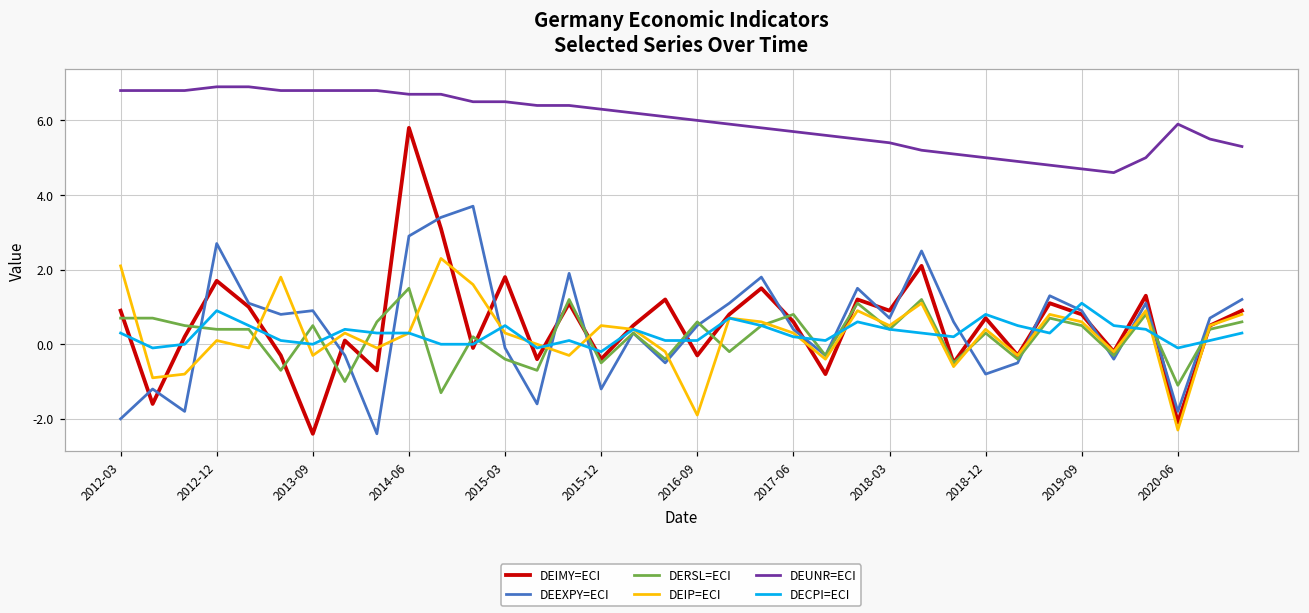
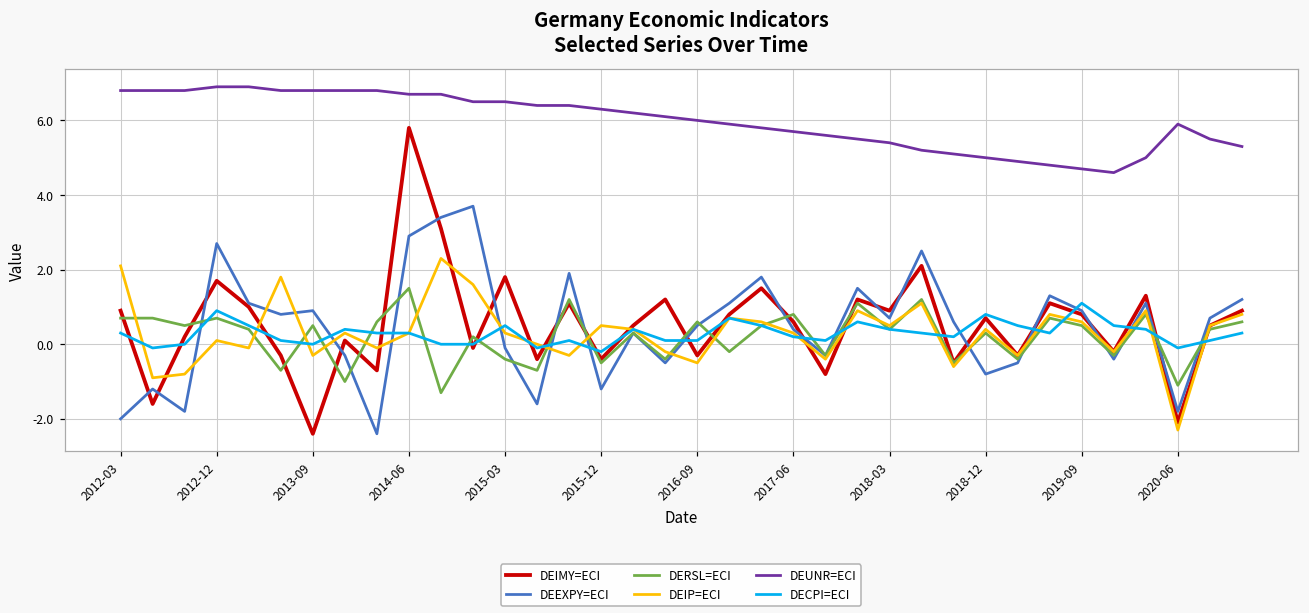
DERSL=ECI, 2012-12: 0.4 -> 0.7
DEIP=ECI, 2016-09: -1.9 -> -0.5
